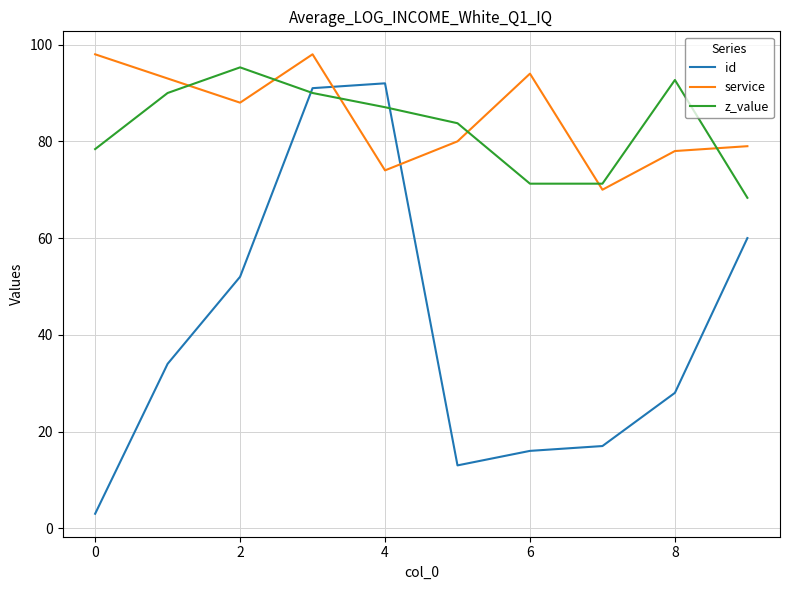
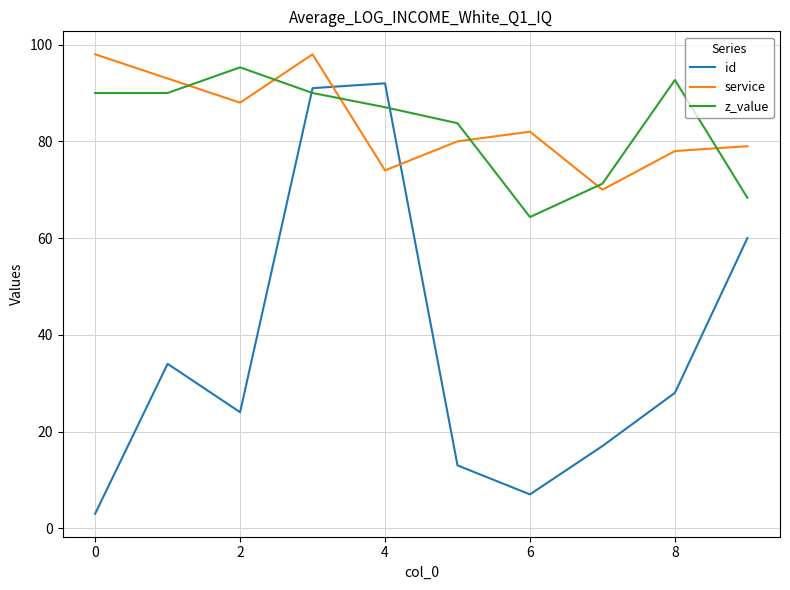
z_value, 0: 78 -> 90
id, 2: 52 -> 24
id, 6: 16 -> 7
service, 6: 94 -> 82
z_value, 6: 71 -> 64
